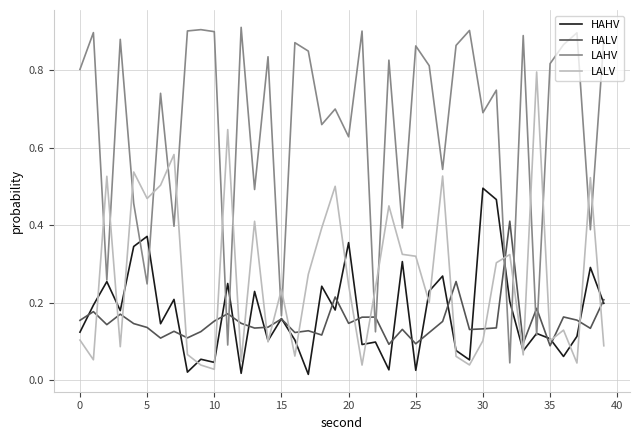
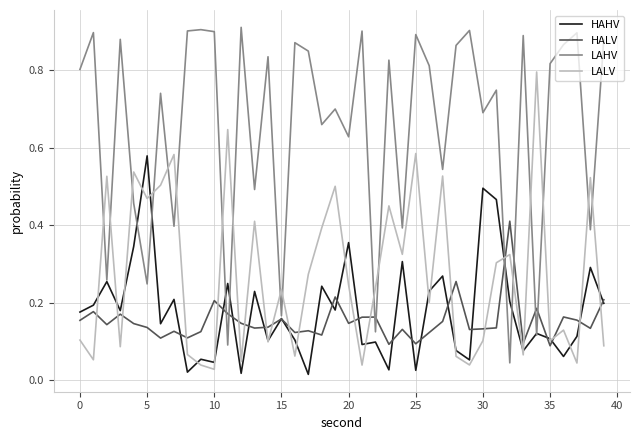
HAHV, 0: 0.12 -> 0.18
HAHV, 5: 0.37 -> 0.58
HALV, 10: 0.15 -> 0.21
LAHV, 25: 0.86 -> 0.89
LALV, 25: 0.32 -> 0.59
